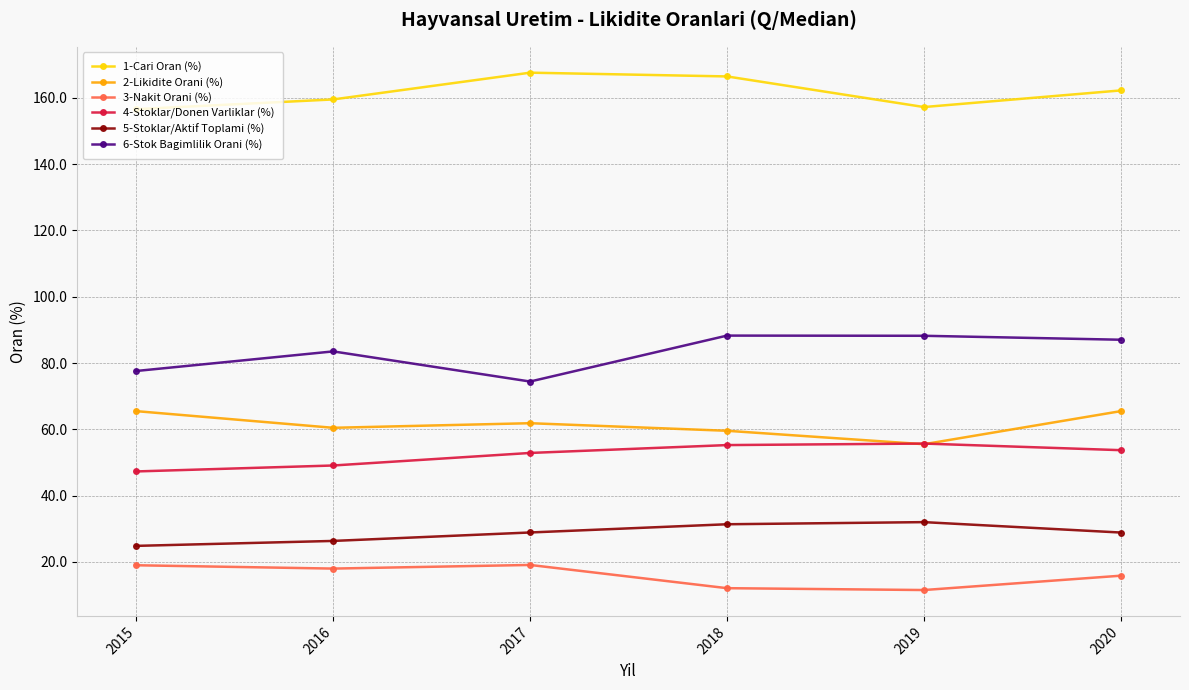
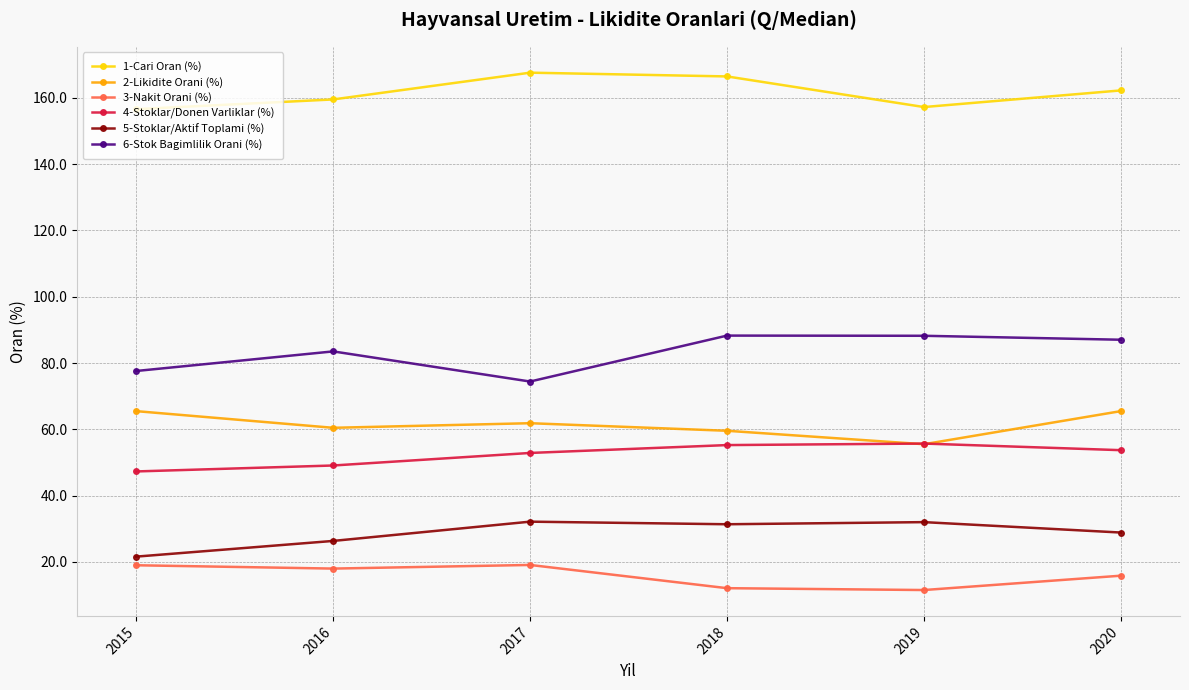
5-Stoklar/Aktif Toplami (%), 2015: 25 -> 22
5-Stoklar/Aktif Toplami (%), 2017: 29 -> 32
